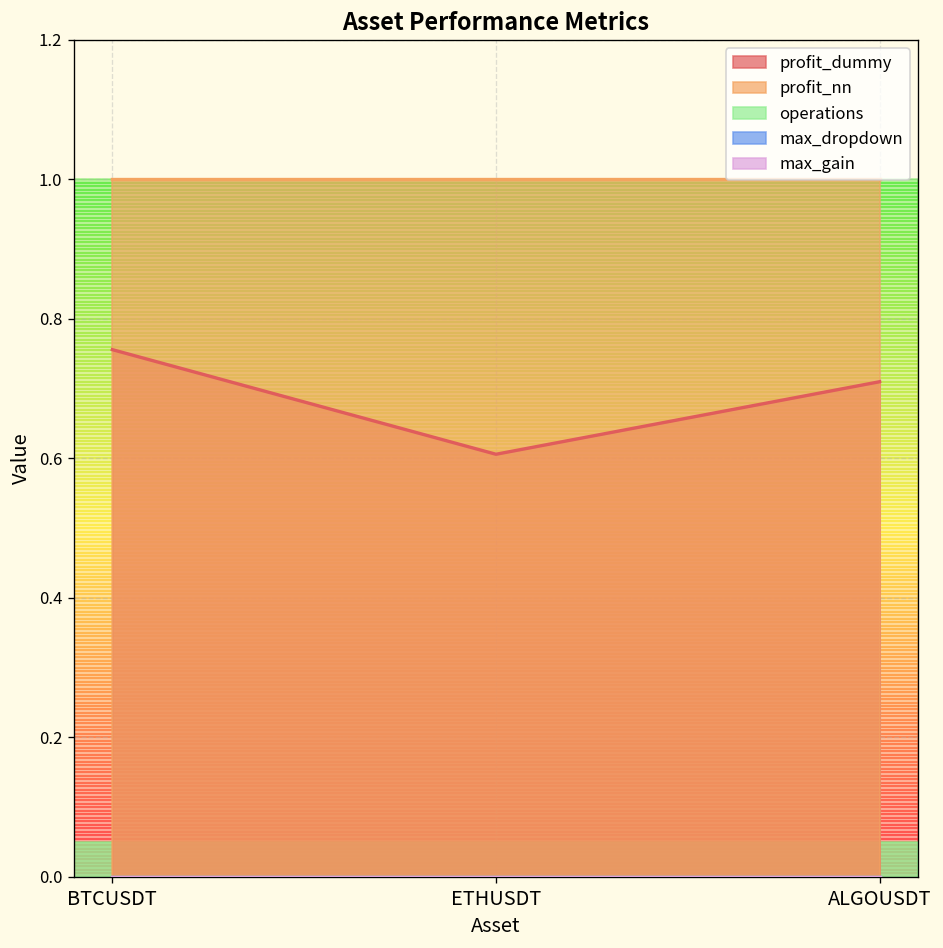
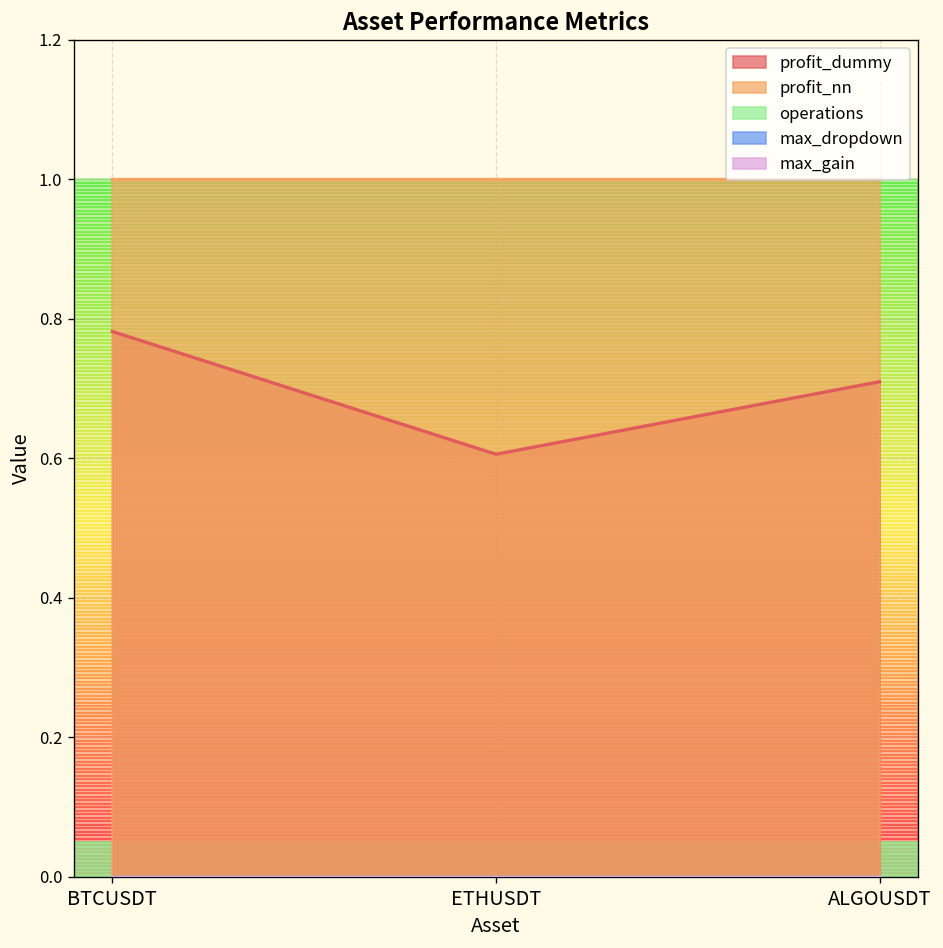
profit_dummy, BTCUSDT: 0.76 -> 0.78
